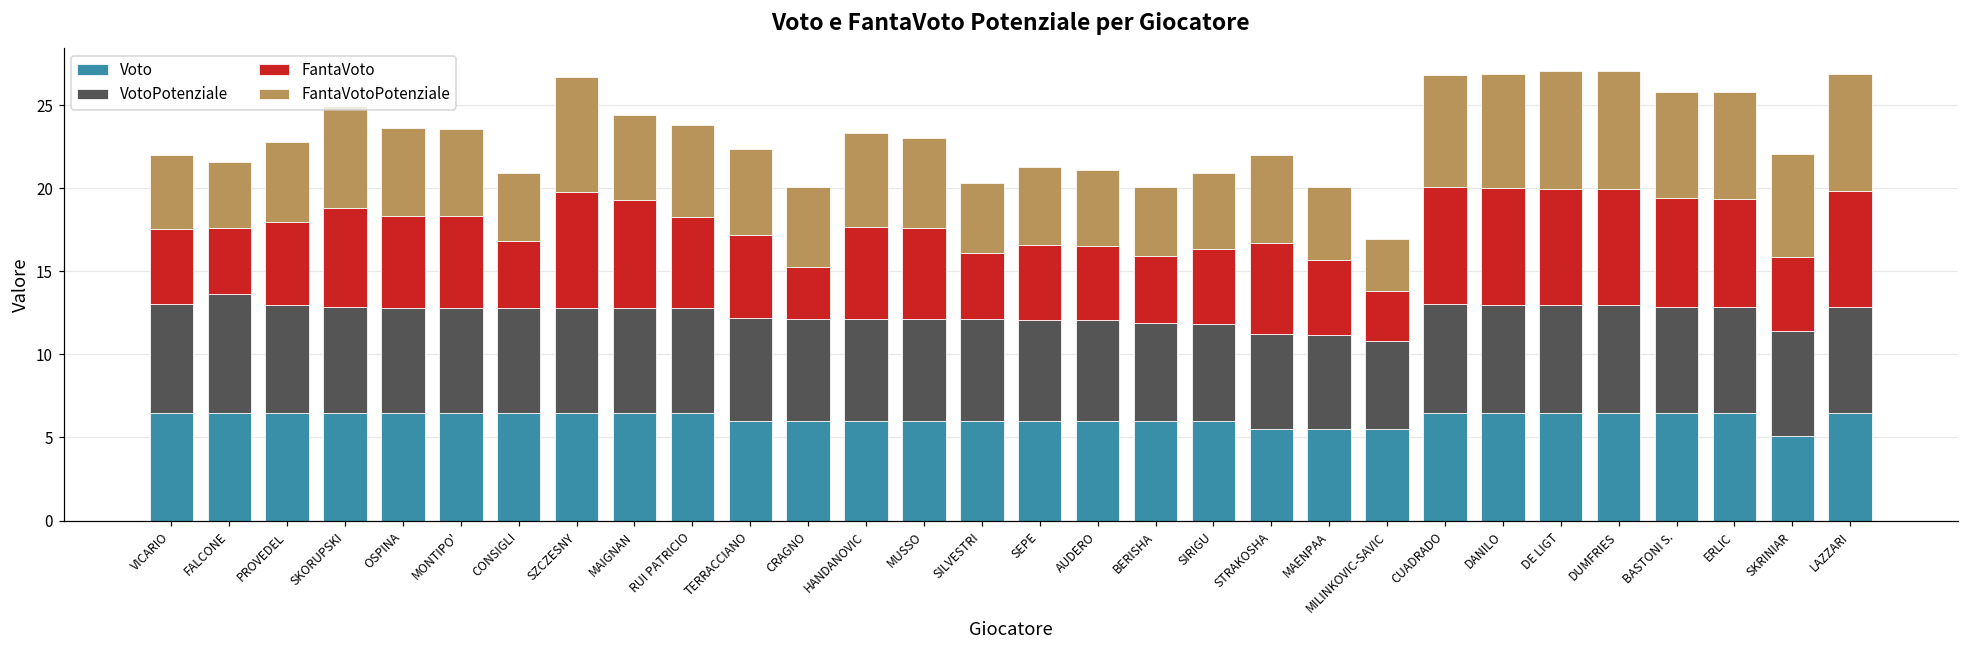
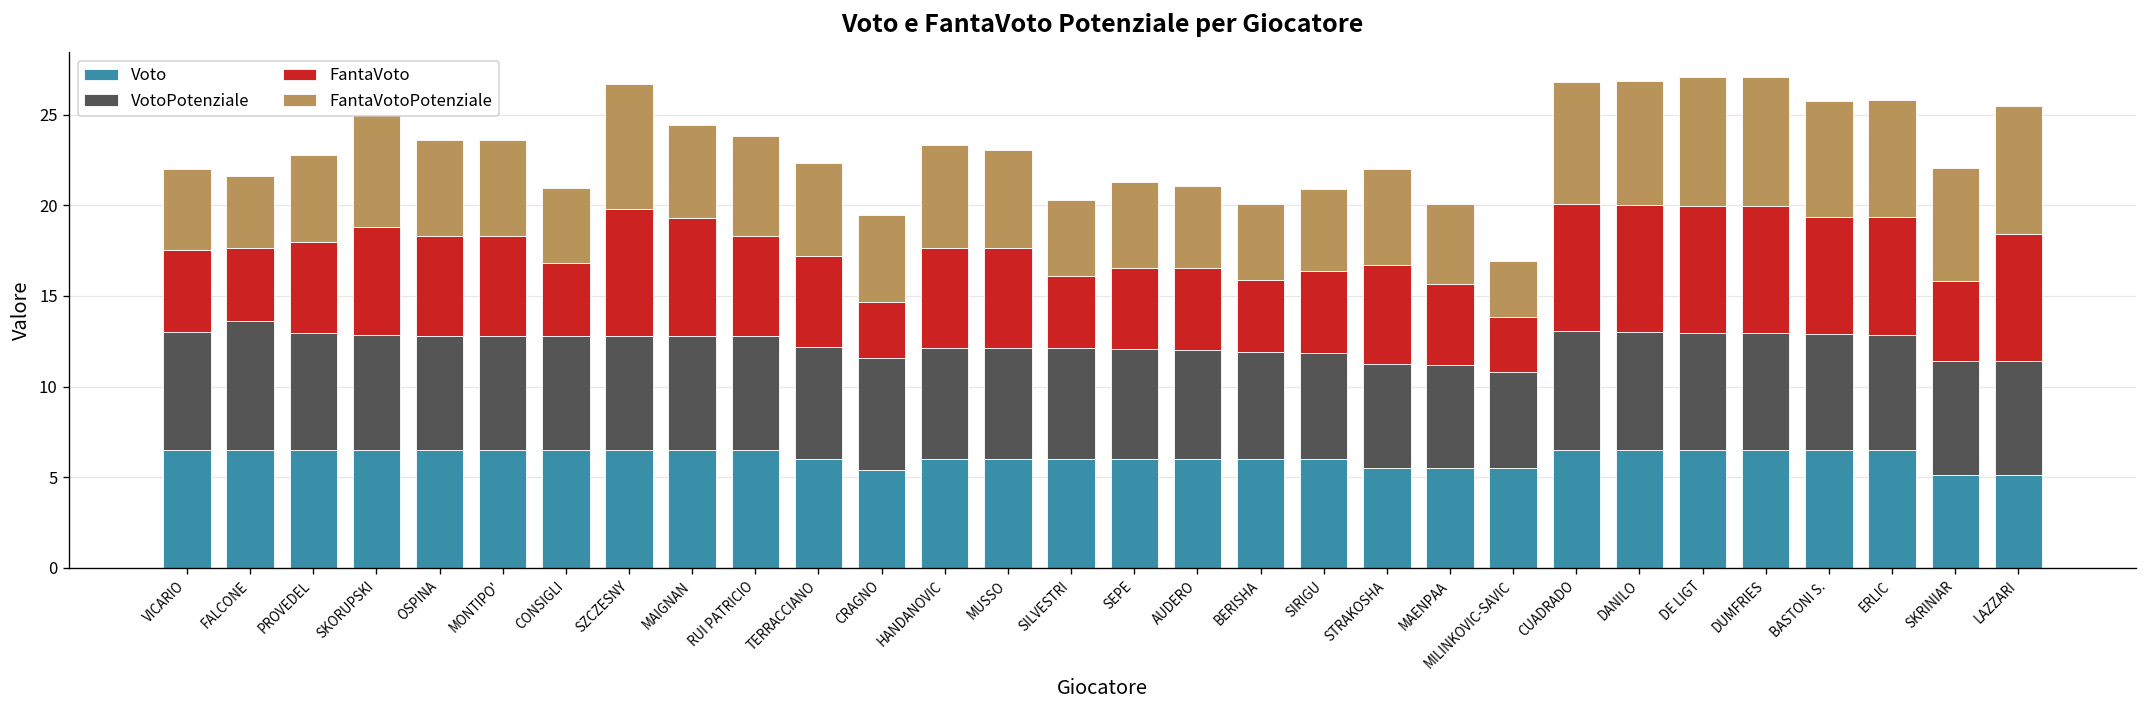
Voto, CRAGNO: 6.0 -> 5.4
Voto, LAZZARI: 6.5 -> 5.1
